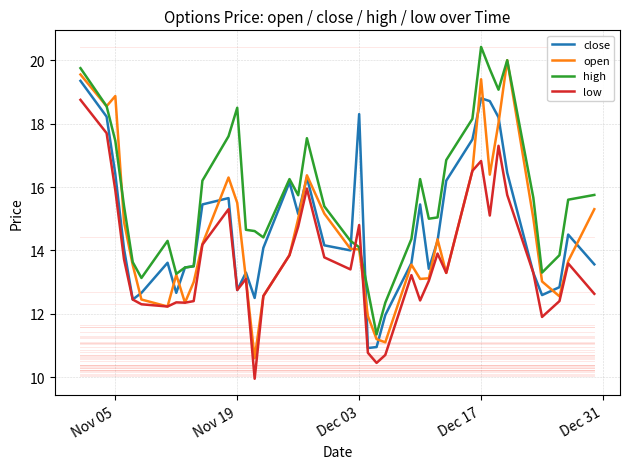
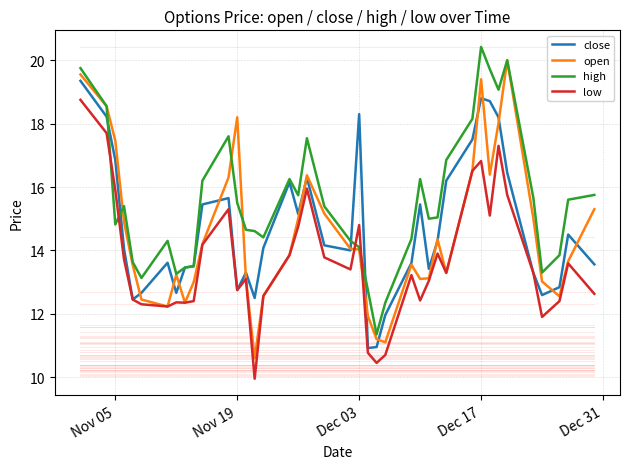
close, Nov 05: 16.4 -> 16.9
open, Nov 05: 18.9 -> 17.5
high, Nov 05: 17.5 -> 14.8
open, Nov 19: 15.5 -> 18.2
high, Nov 19: 18.5 -> 15.5
